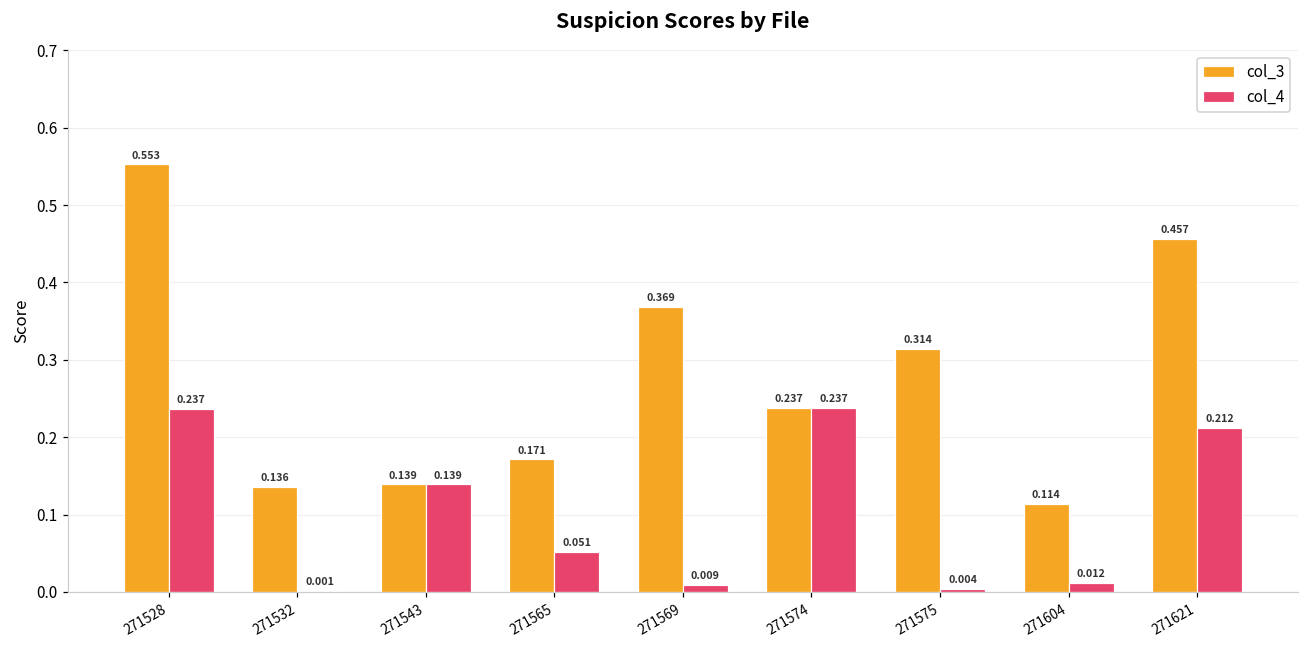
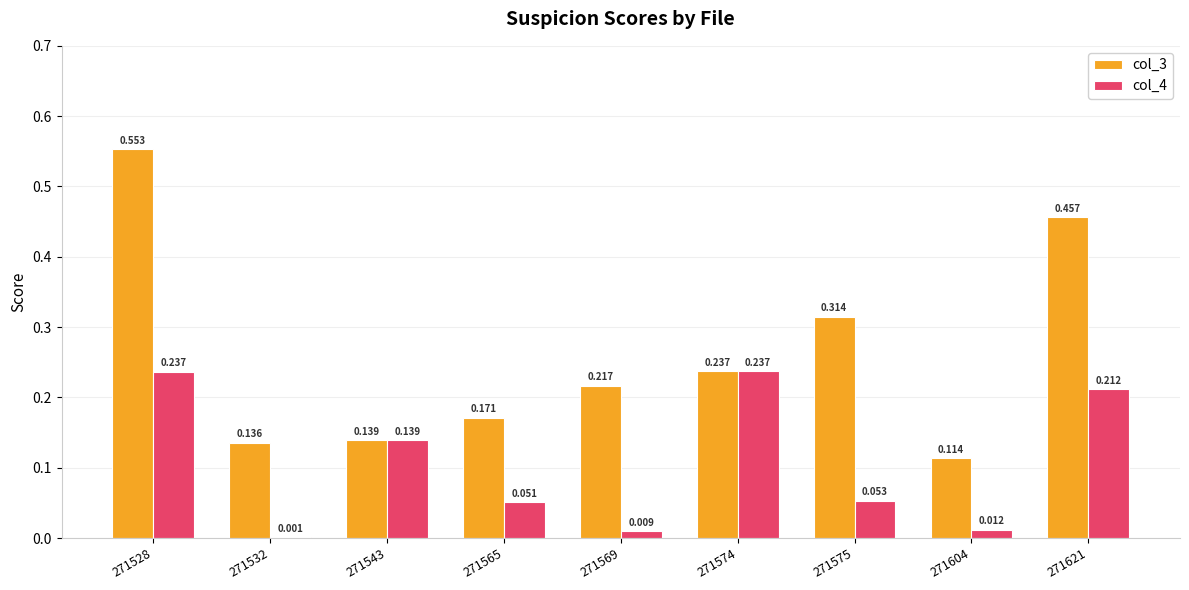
col_3, 271569: 0.369 -> 0.217
col_4, 271575: 0.004 -> 0.053
